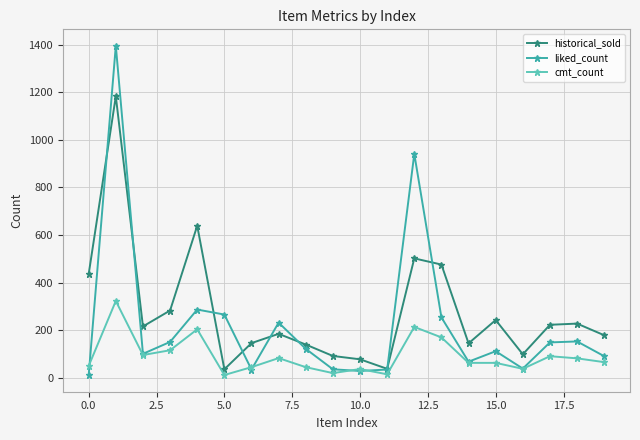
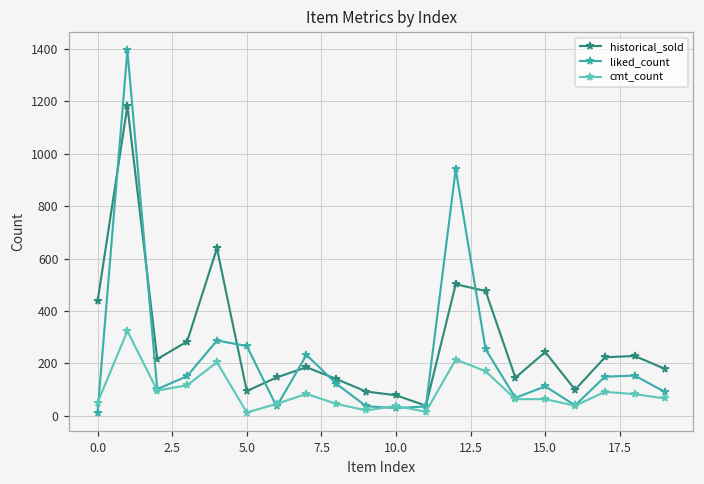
historical_sold, 5.0: 40 -> 90
